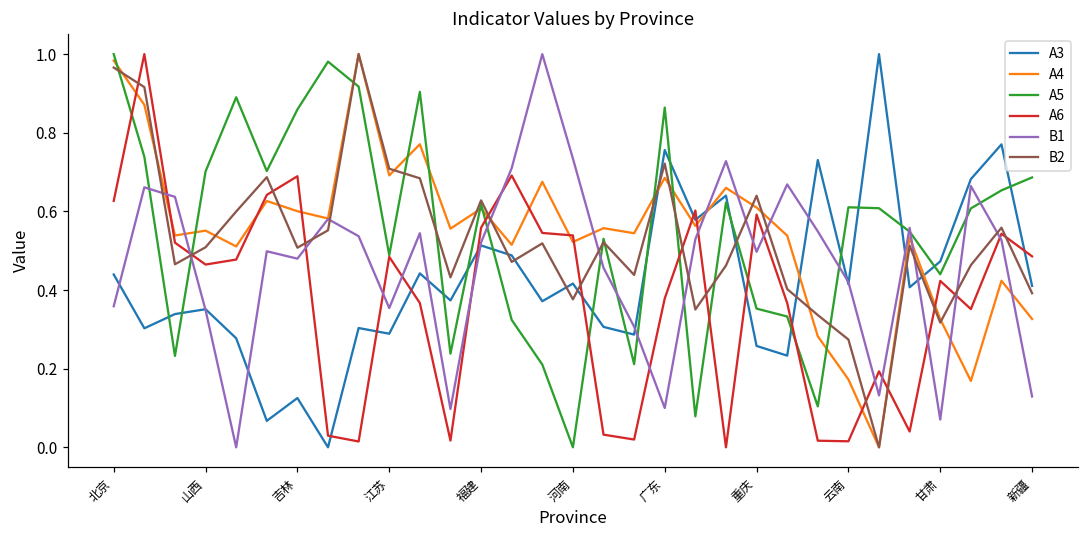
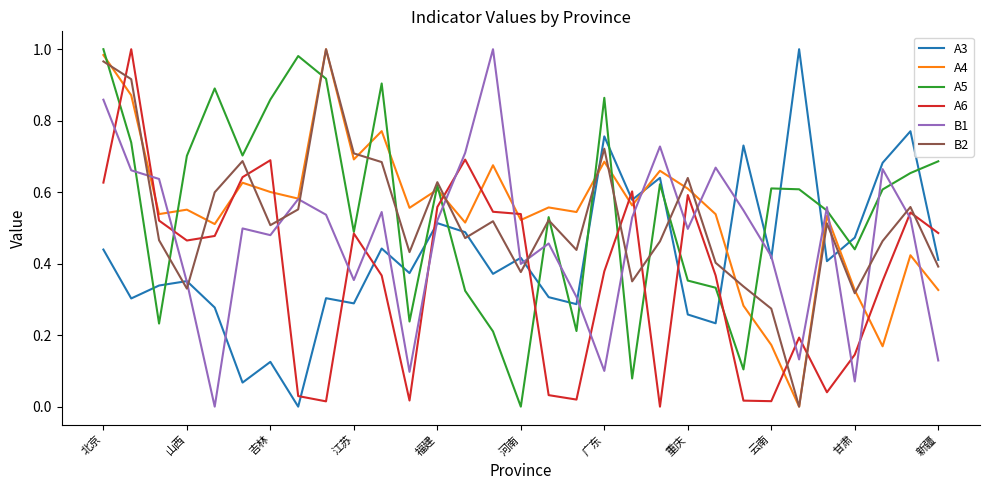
B1, 北京: 0.36 -> 0.86
B2, 山西: 0.51 -> 0.33
B1, 河南: 0.73 -> 0.40
A6, 甘肃: 0.42 -> 0.15
